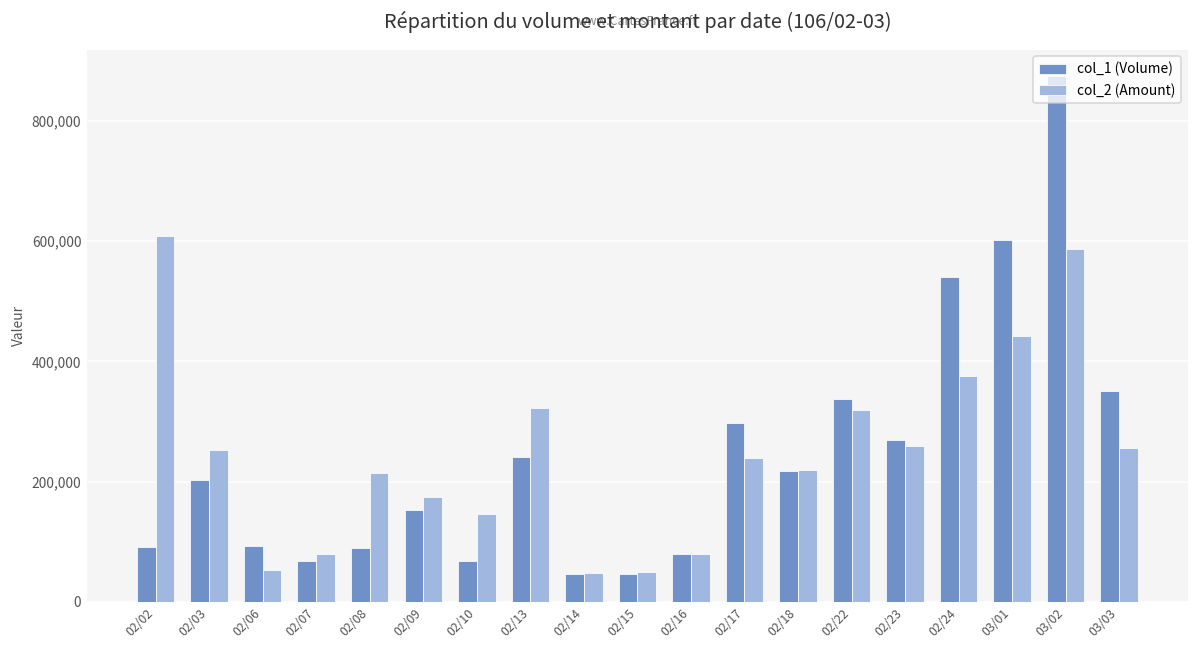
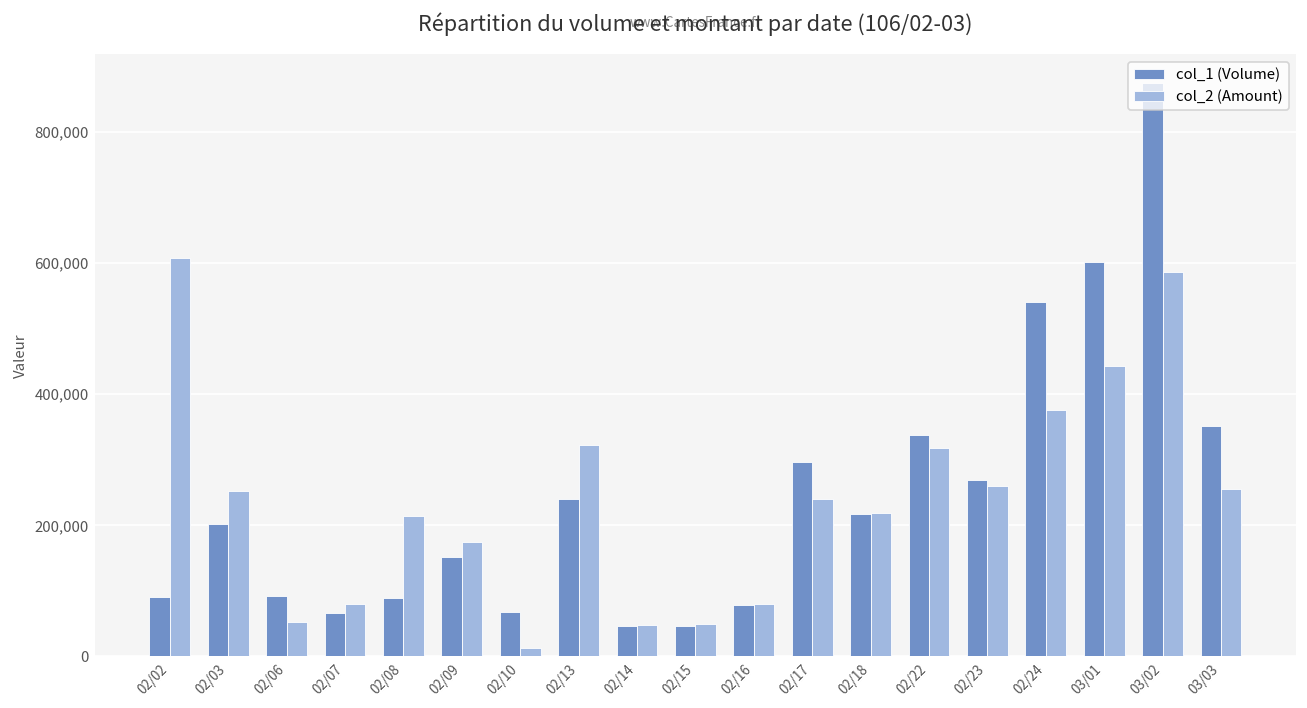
col_2 (Amount), 02/10: 150,000 -> 10,000
